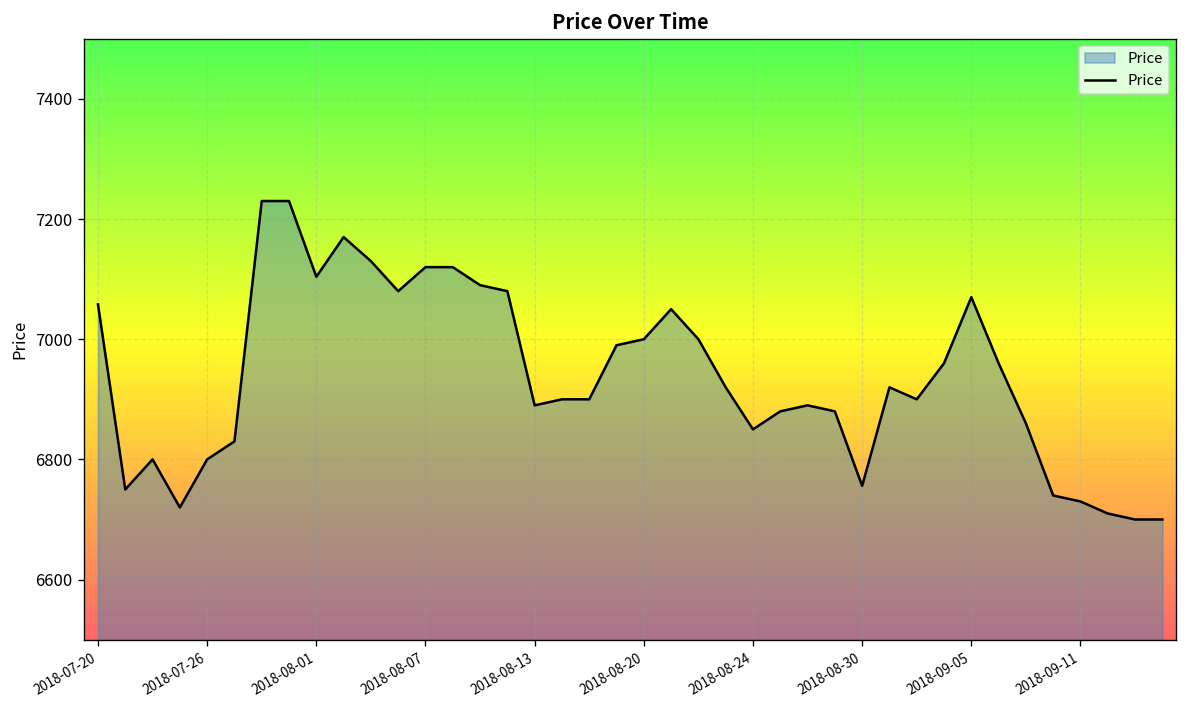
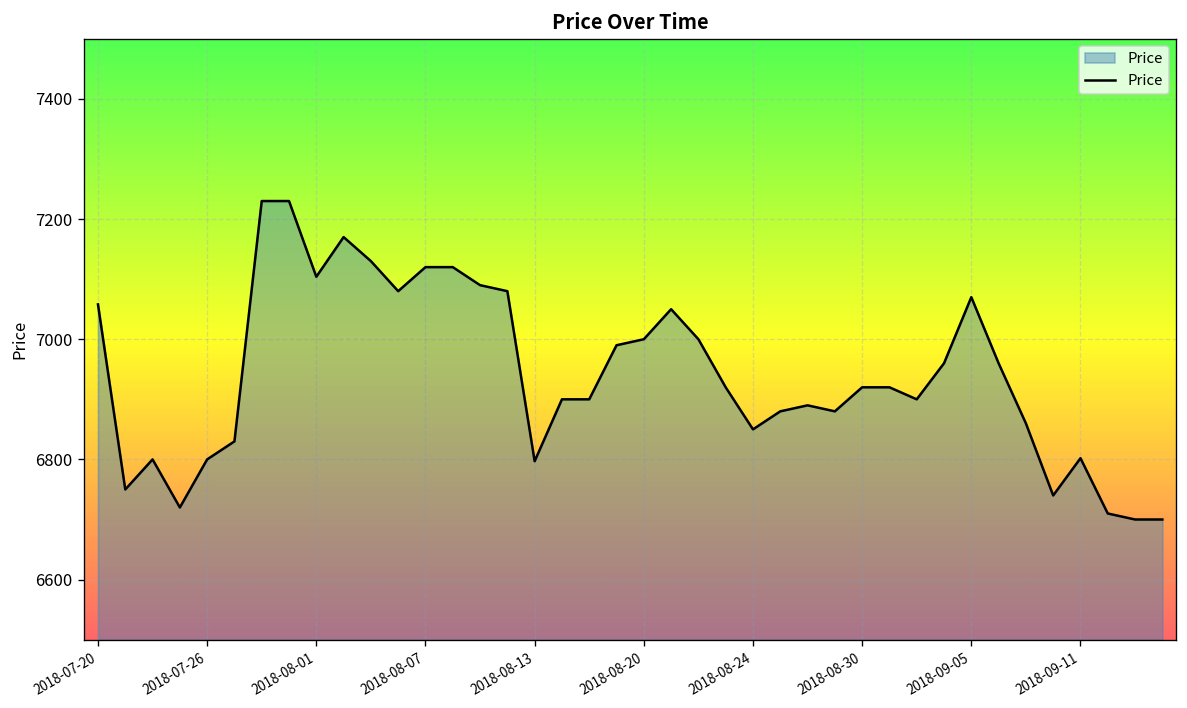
2018-08-13: 6890 -> 6800
2018-08-30: 6760 -> 6920
2018-09-11: 6730 -> 6800
